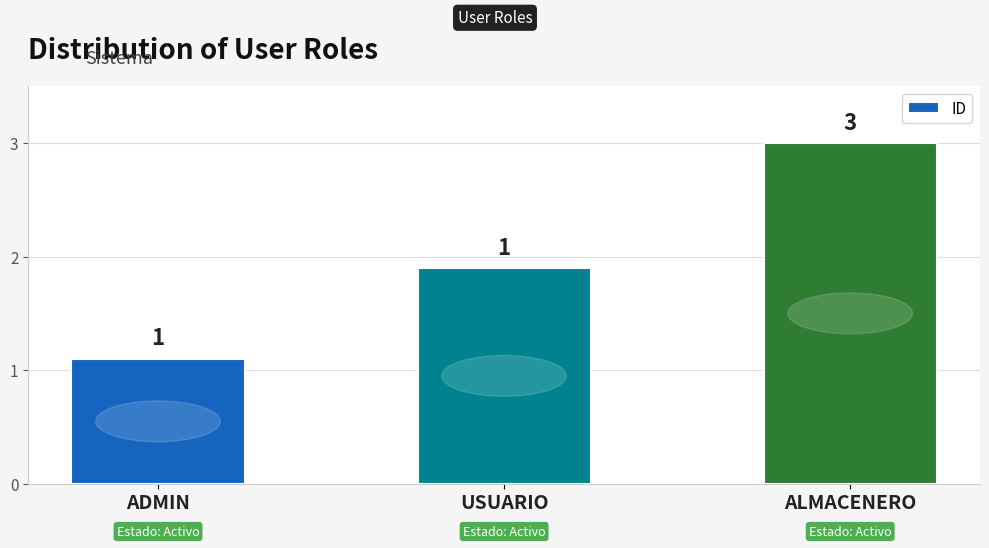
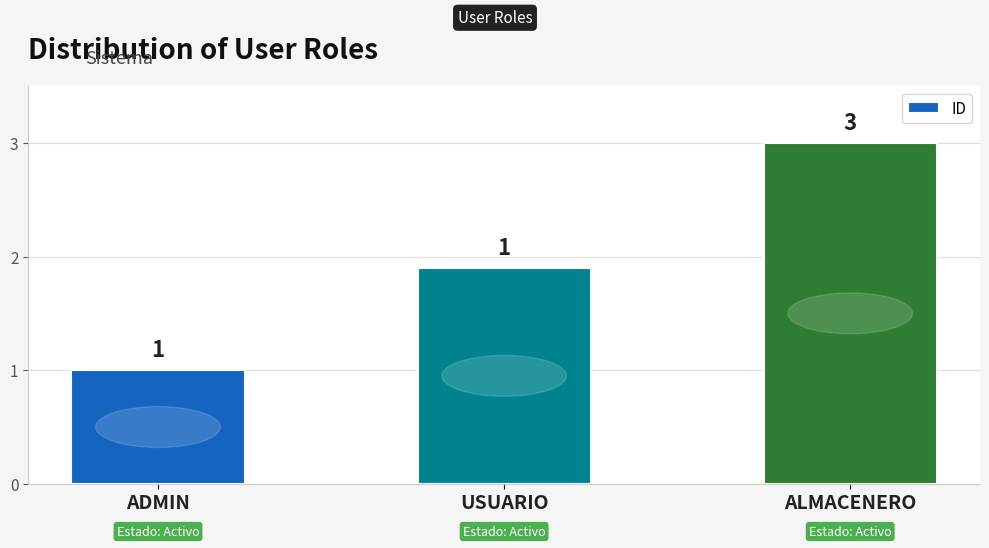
ADMIN: 1.1 -> 1.0
